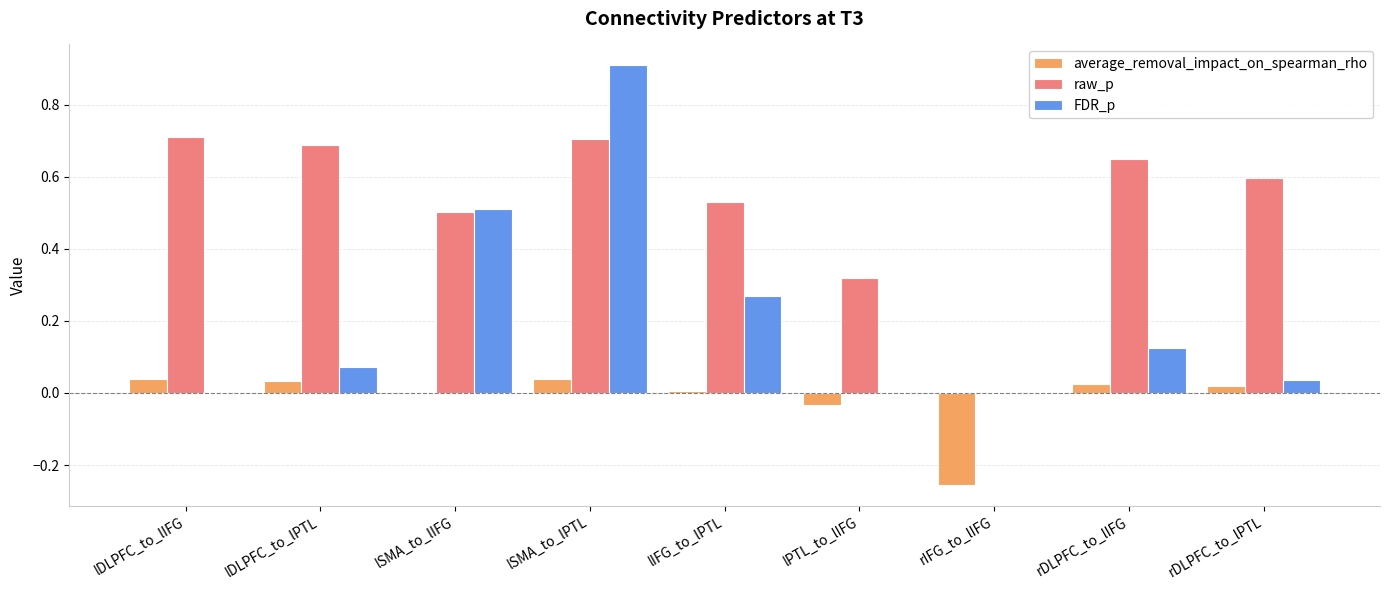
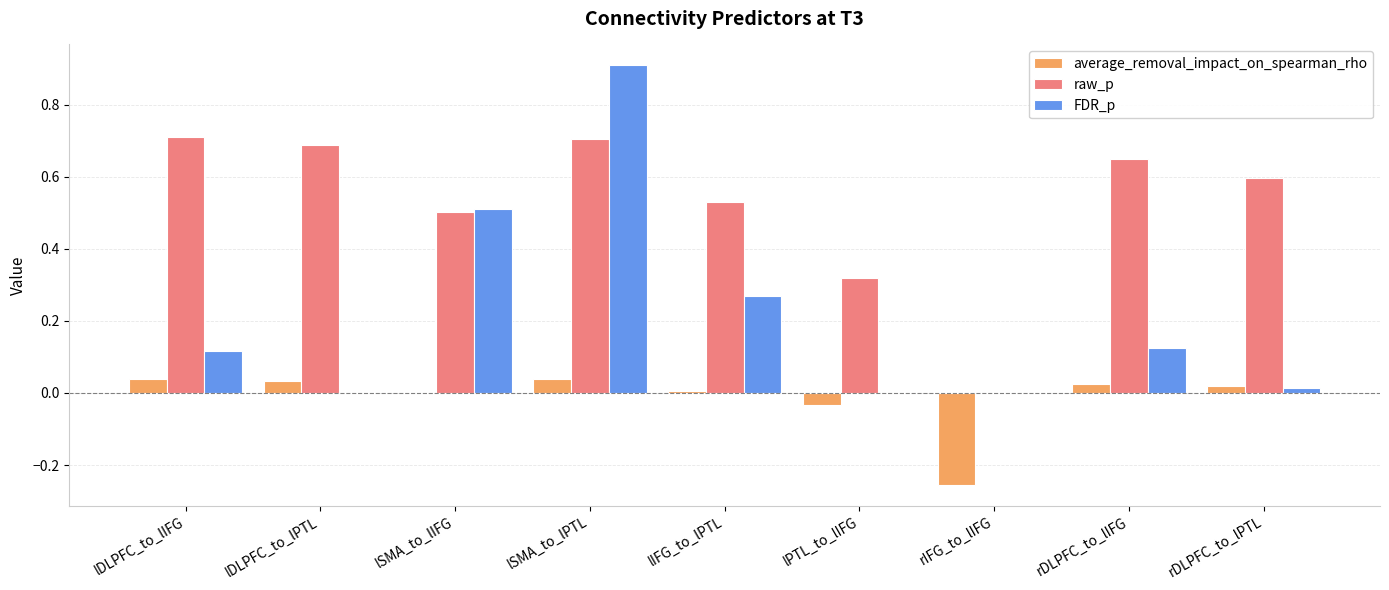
FDR_p, lDLPFC_to_lIFG: 0.00 -> 0.12
FDR_p, lDLPFC_to_lPTL: 0.07 -> 0.00
FDR_p, rDLPFC_to_lPTL: 0.04 -> 0.01
